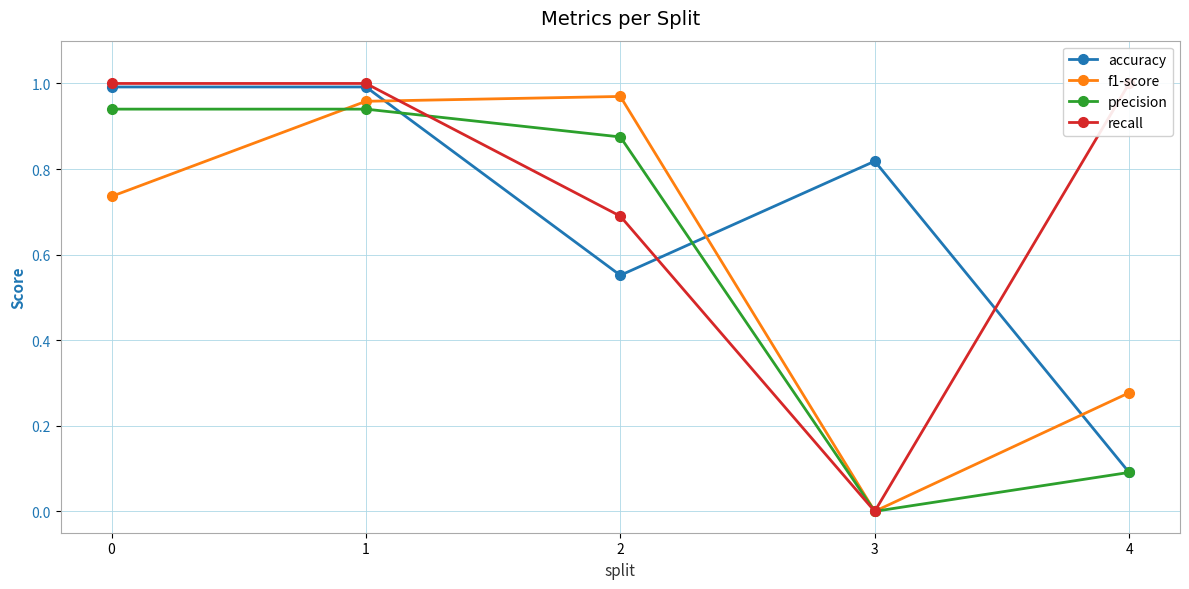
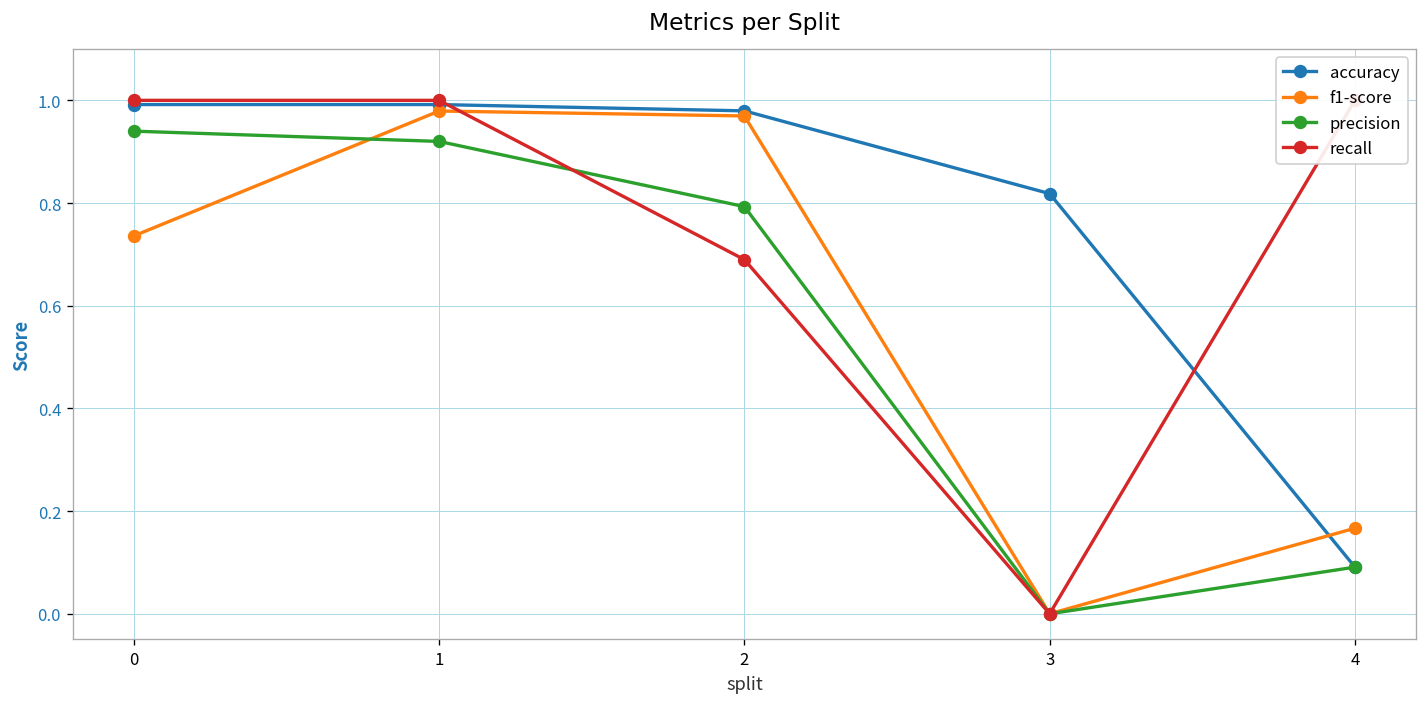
f1-score, 1: 0.96 -> 0.98
precision, 1: 0.94 -> 0.92
accuracy, 2: 0.55 -> 0.98
precision, 2: 0.88 -> 0.79
f1-score, 4: 0.28 -> 0.17
